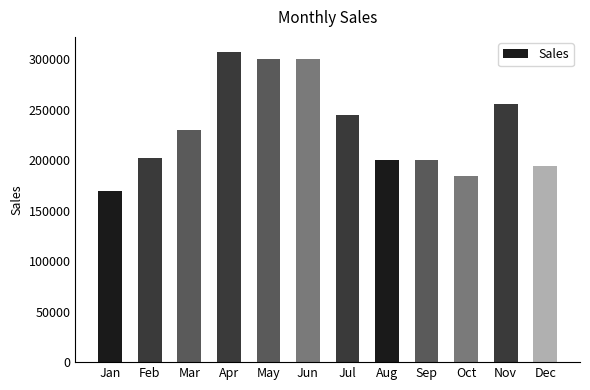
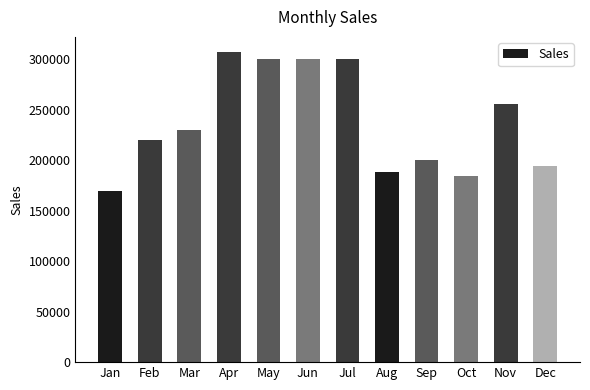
Feb: 202000 -> 220000
Jul: 245000 -> 300000
Aug: 200000 -> 189000
